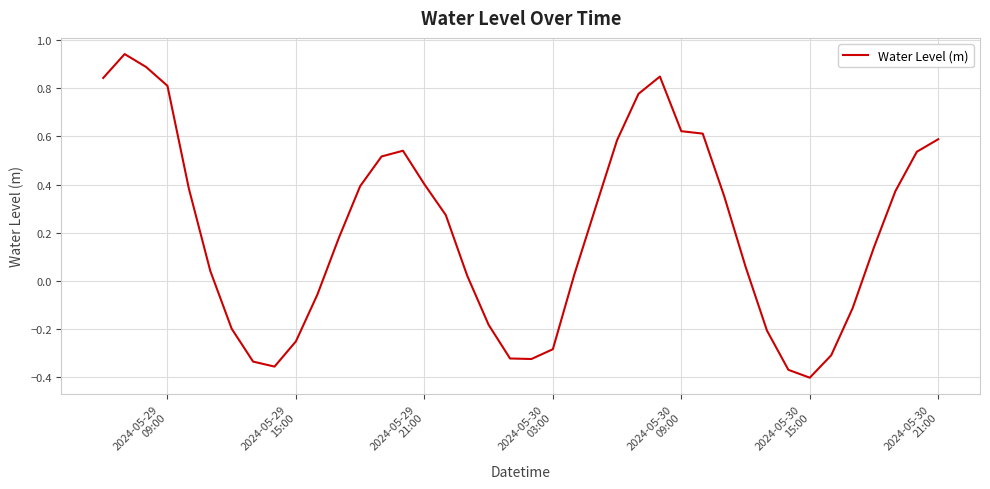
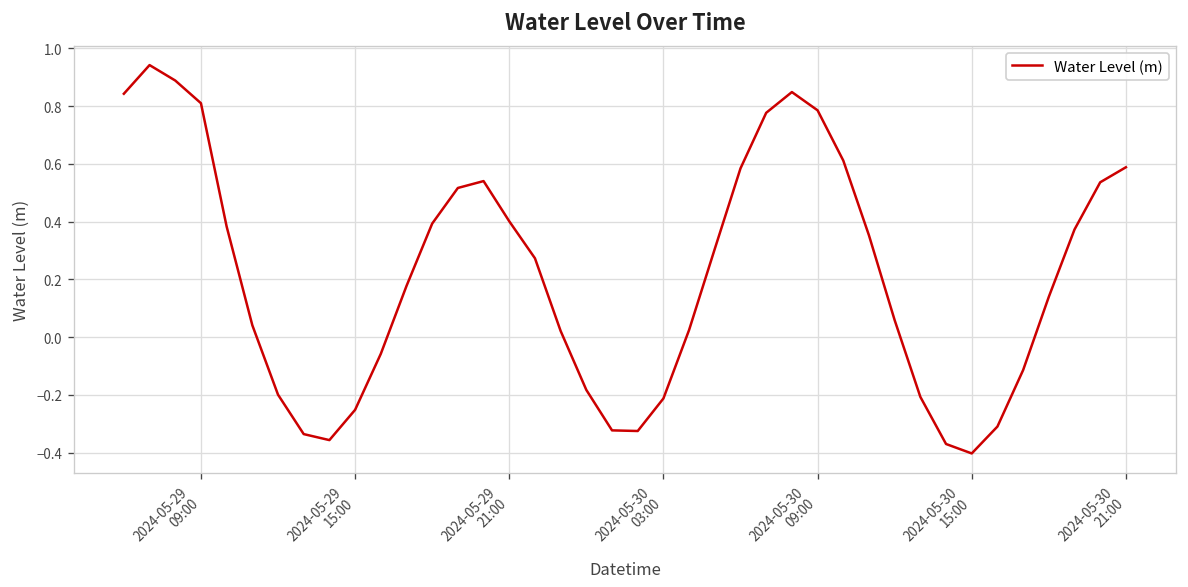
2024-05-30 03:00: -0.28 -> -0.21
2024-05-30 09:00: 0.62 -> 0.79
